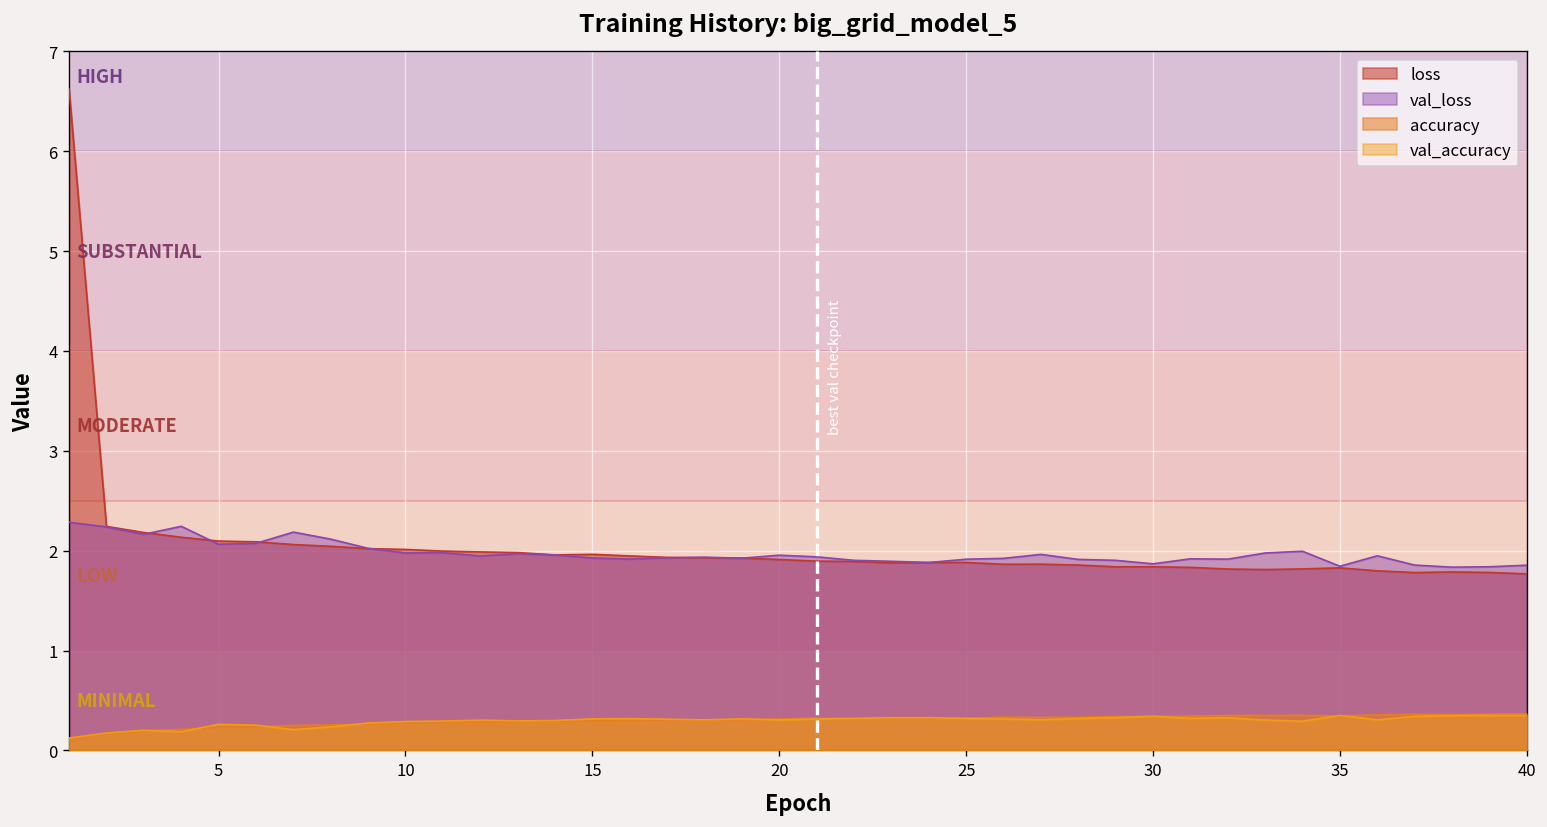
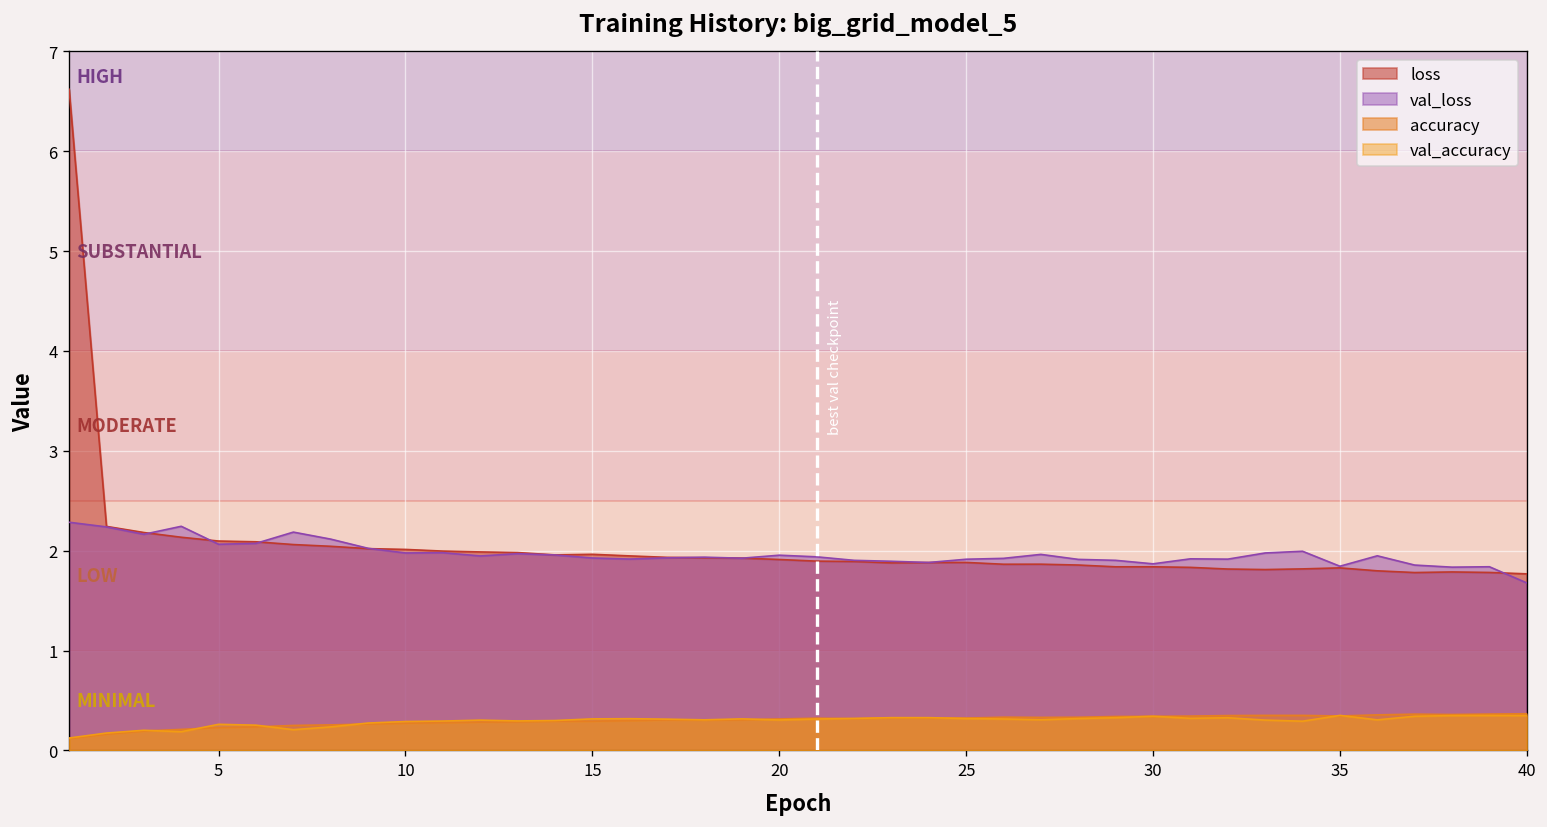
val_loss, 40: 1.9 -> 1.7
